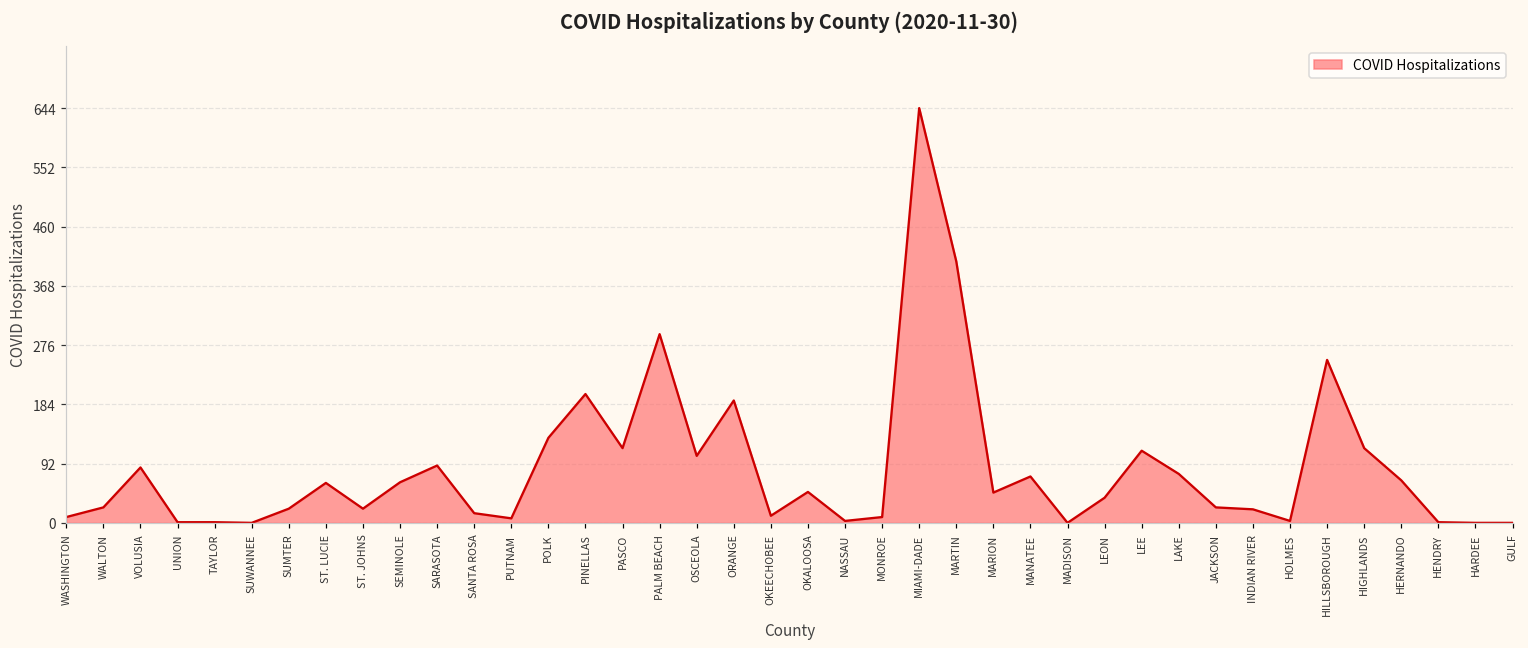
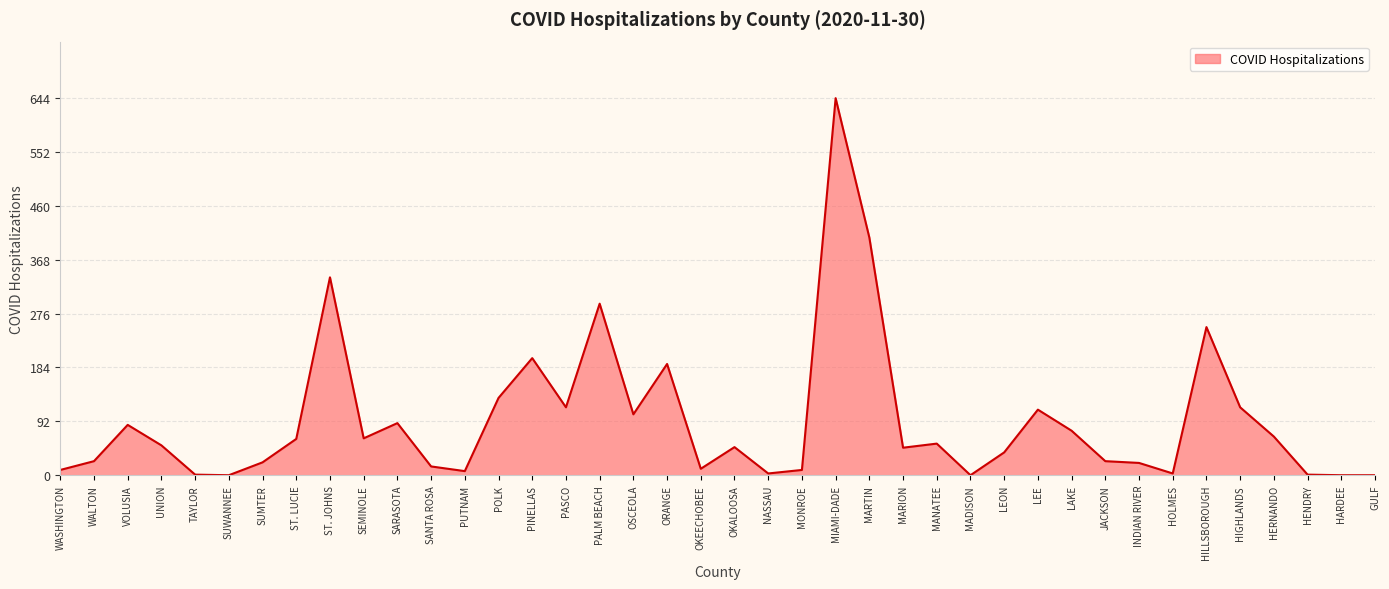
UNION: 0 -> 50
ST. JOHNS: 20 -> 340
MANATEE: 70 -> 50
